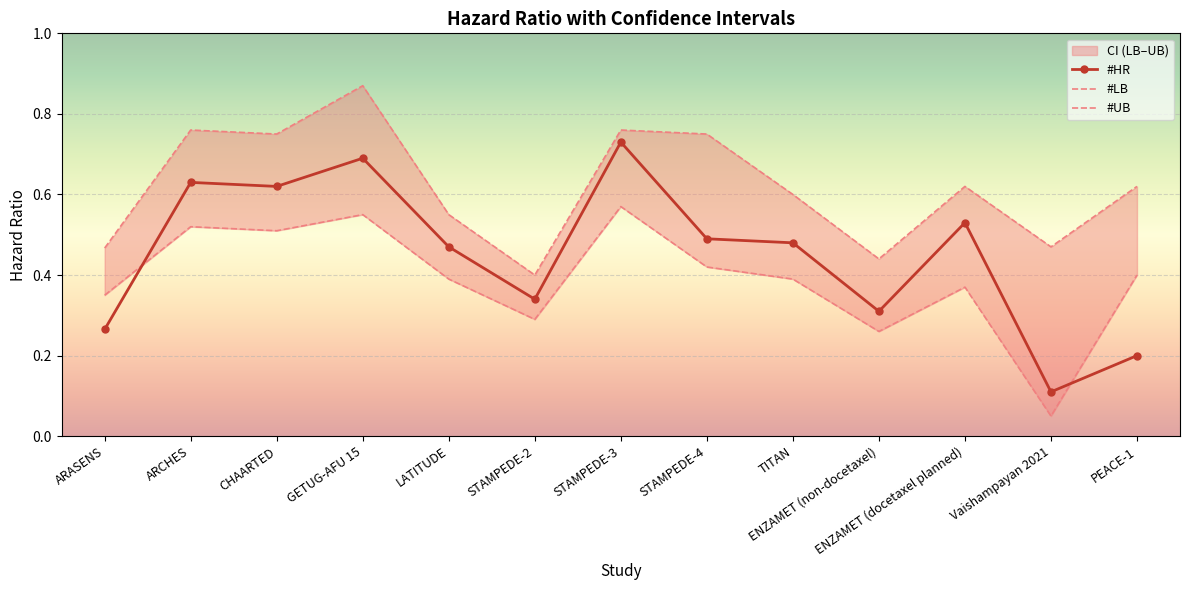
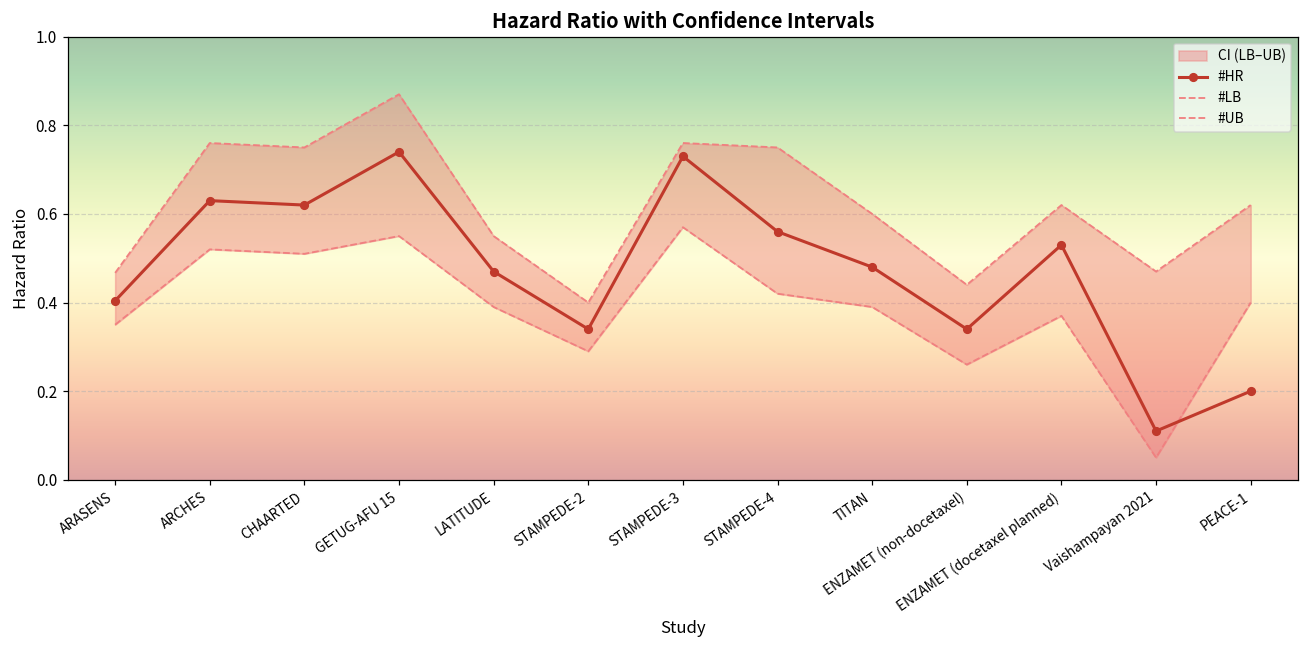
#HR, ARASENS: 0.27 -> 0.40
#HR, GETUG-AFU 15: 0.69 -> 0.74
#HR, STAMPEDE-4: 0.49 -> 0.56
#HR, ENZAMET (non-docetaxel): 0.31 -> 0.34
